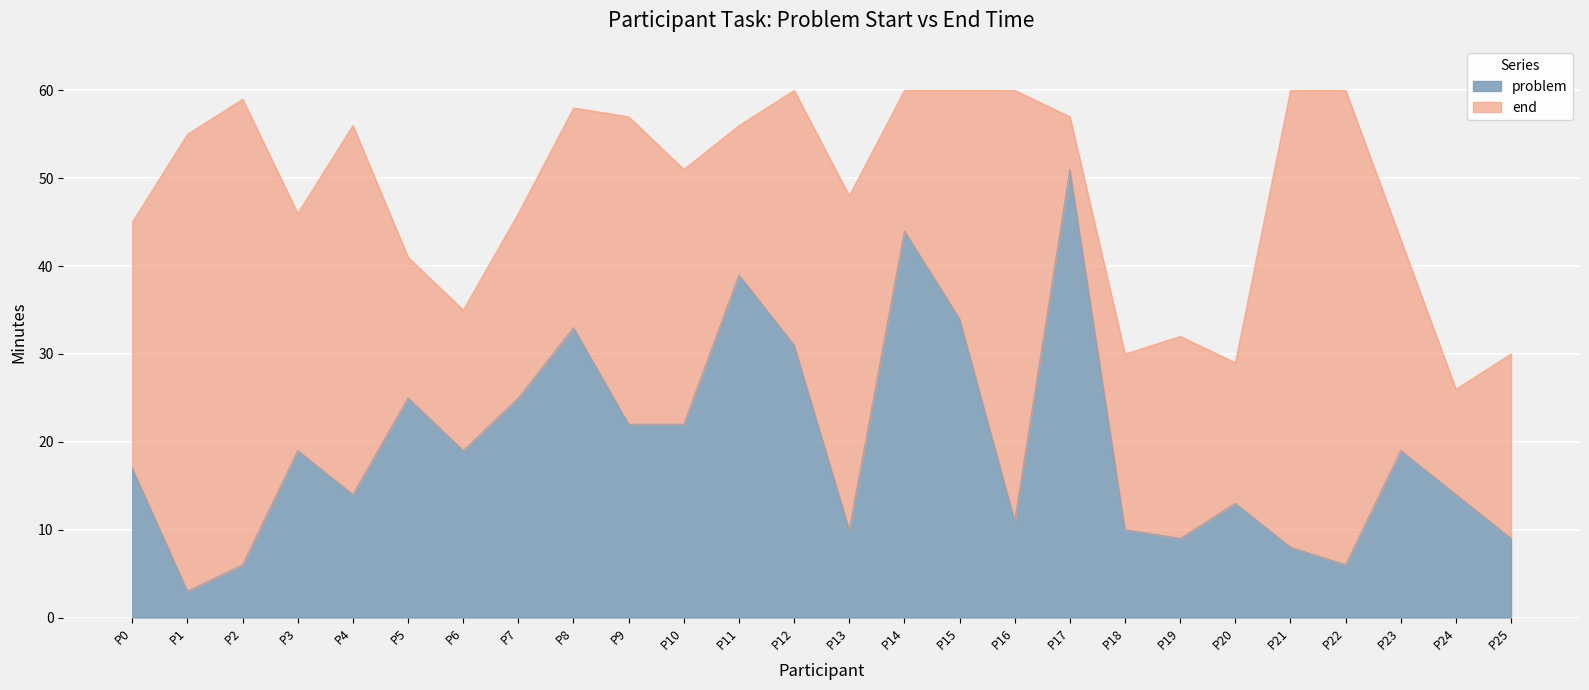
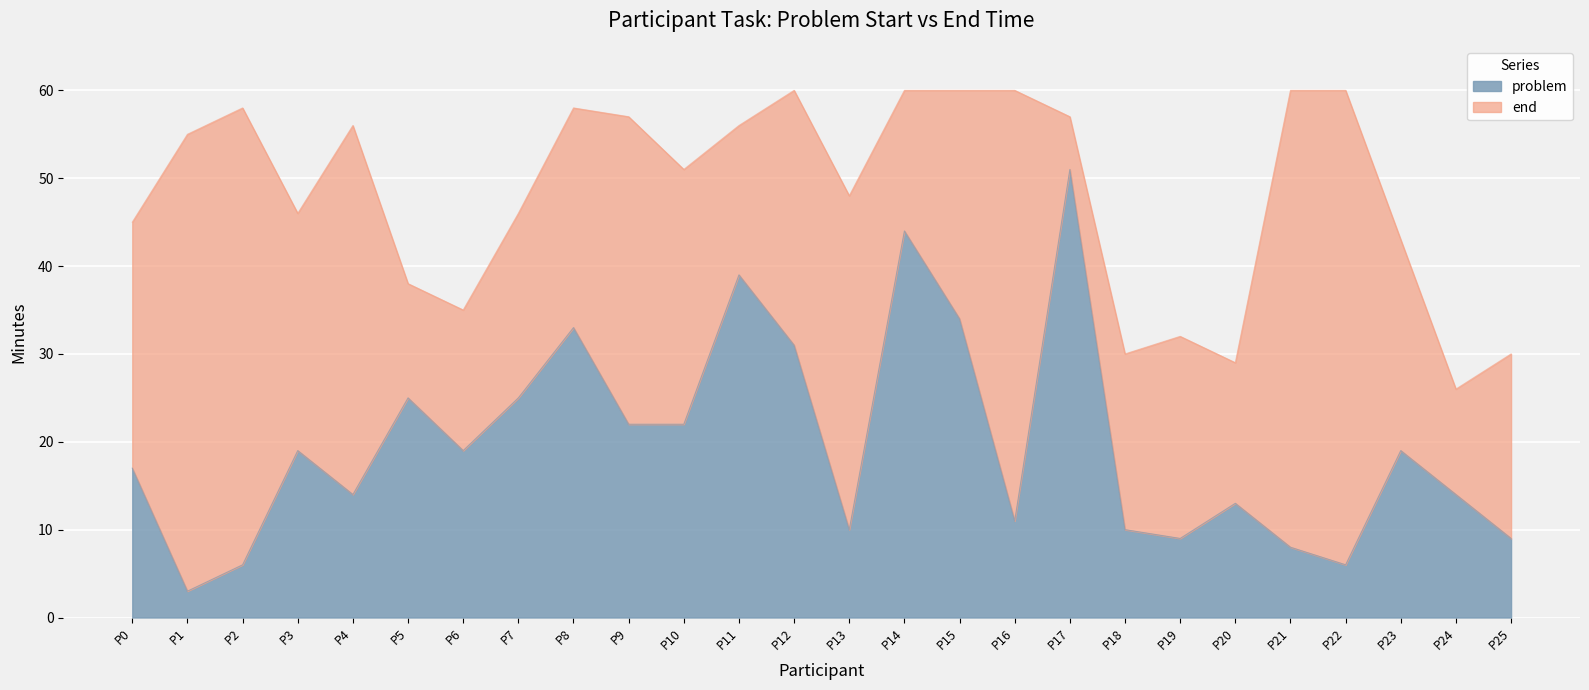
end, P2: 59 -> 58
end, P5: 41 -> 38
